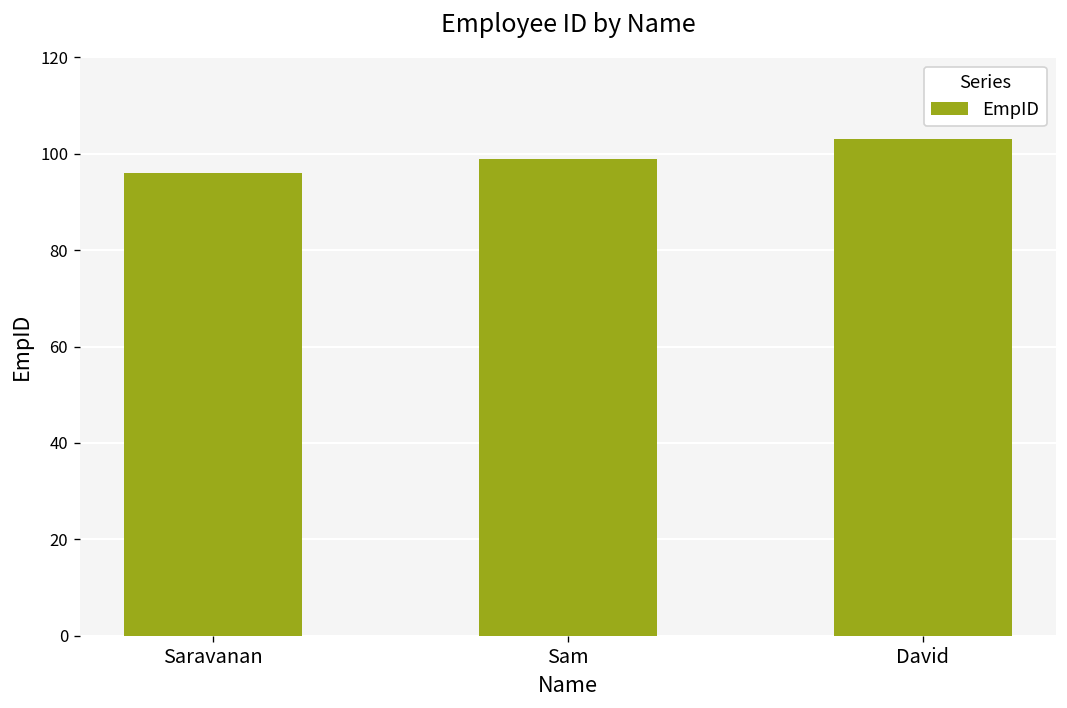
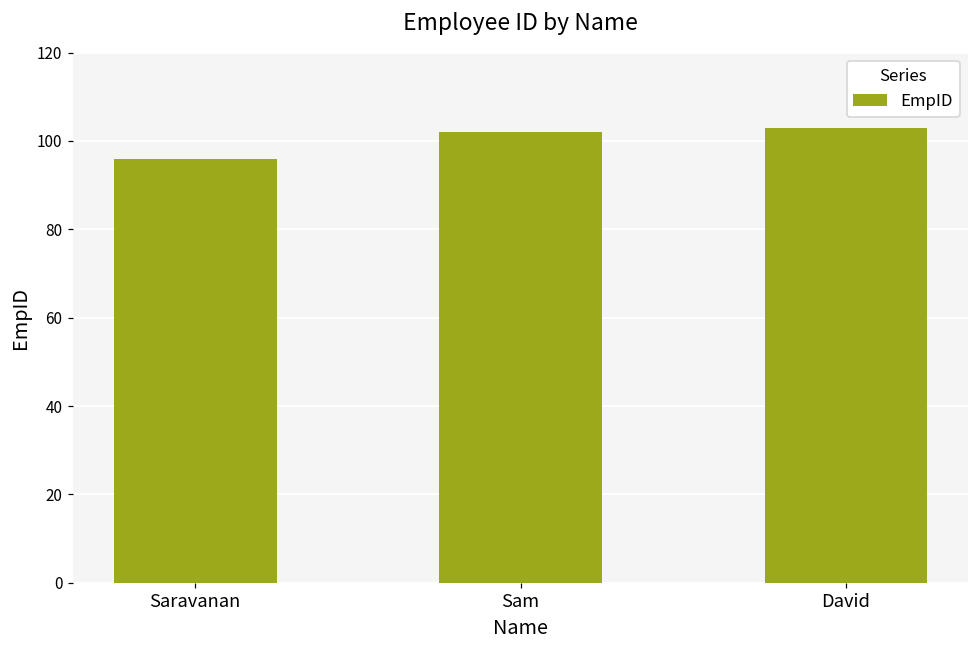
Sam: 99 -> 102
